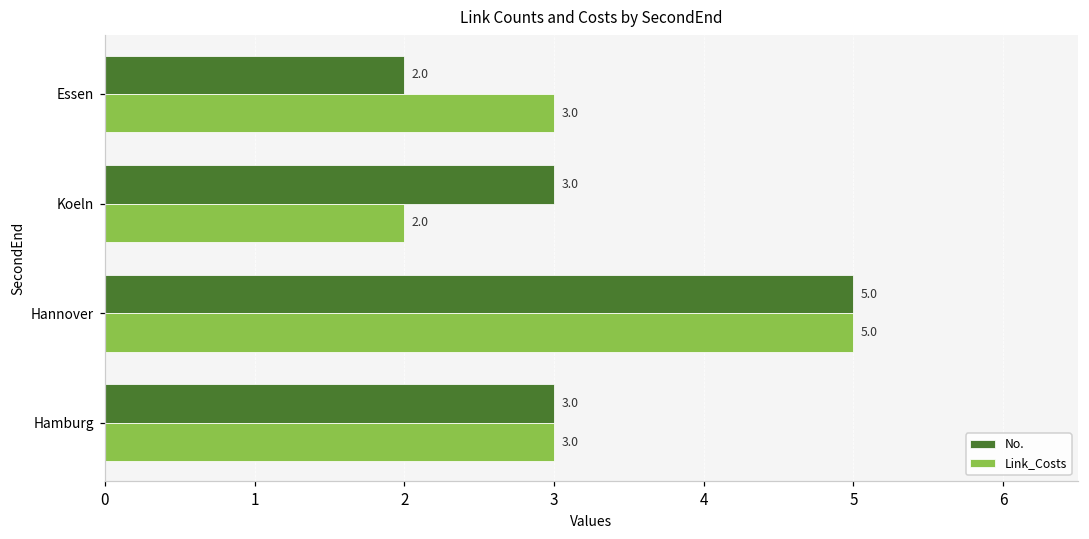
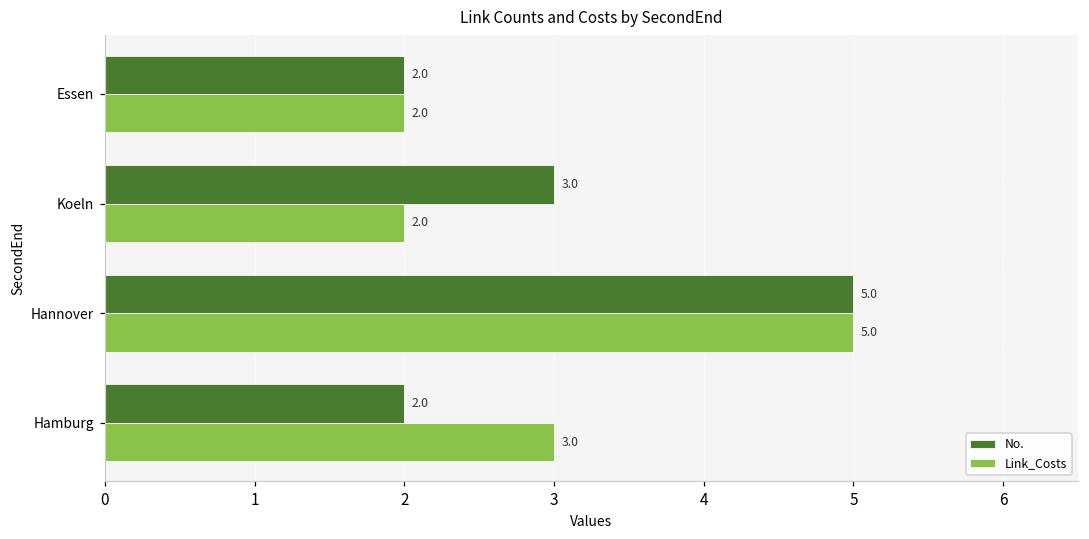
Link_Costs, Essen: 3.0 -> 2.0
No., Hamburg: 3.0 -> 2.0
